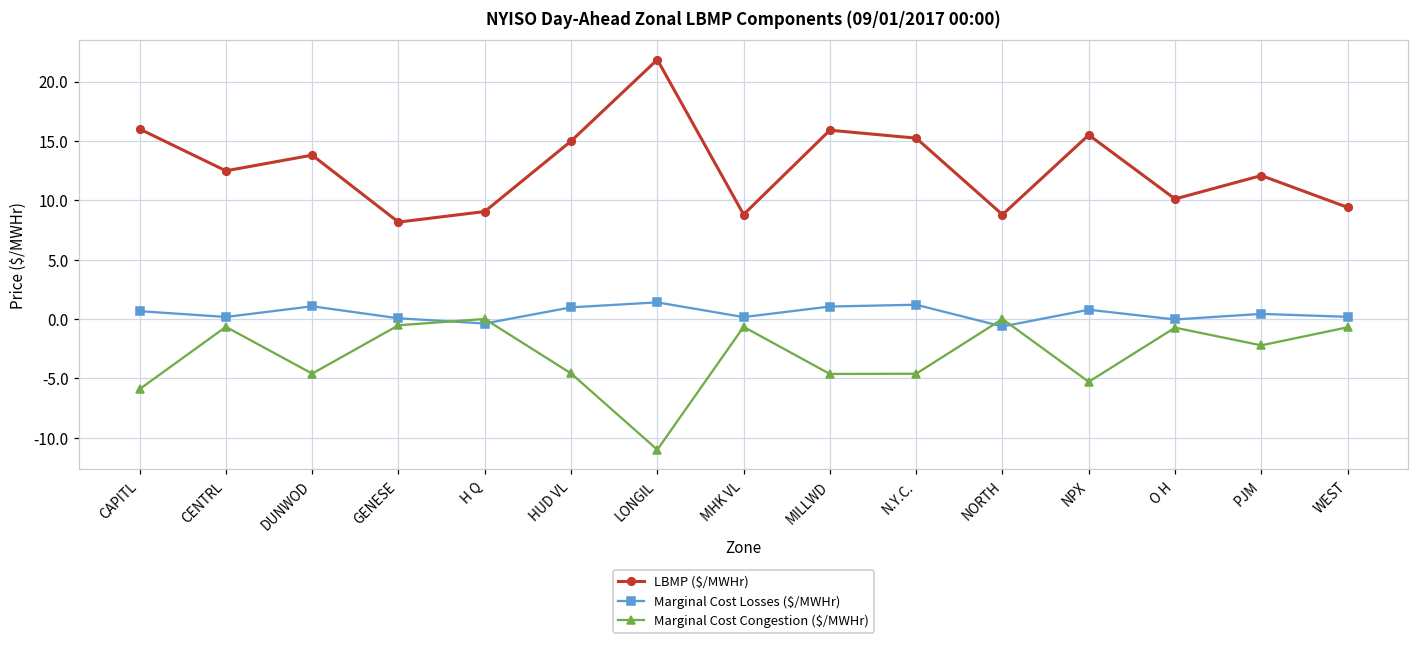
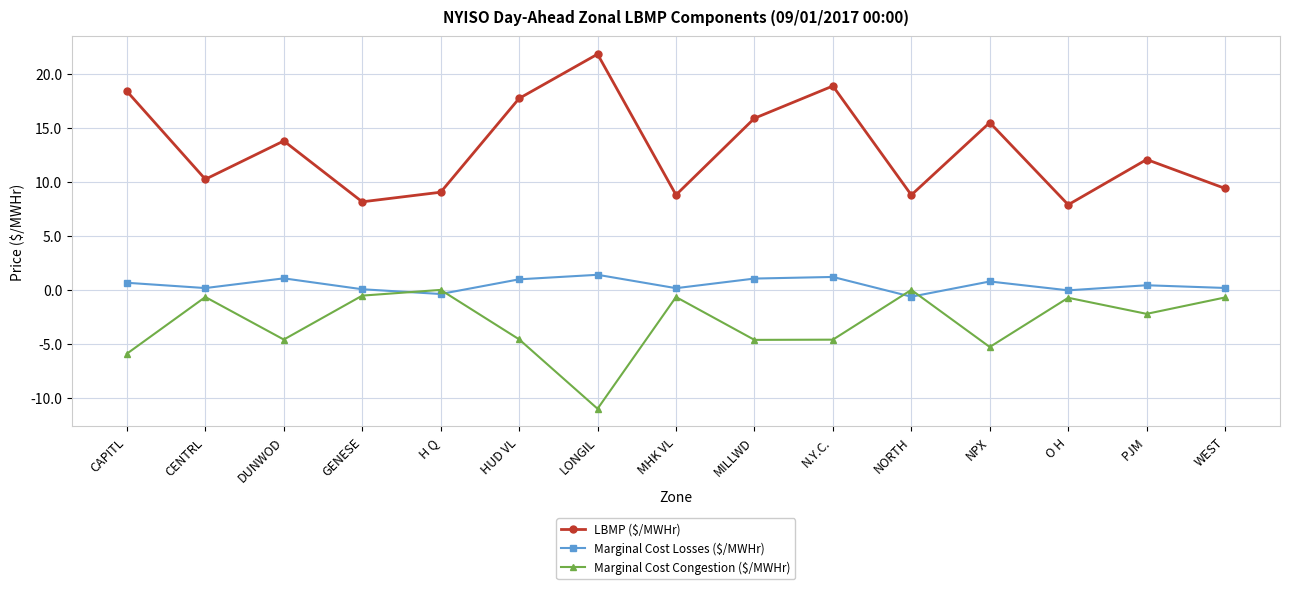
LBMP ($/MWHr), CAPITL: 16.0 -> 18.4
LBMP ($/MWHr), CENTRL: 12.5 -> 10.3
LBMP ($/MWHr), HUD VL: 15.0 -> 17.7
LBMP ($/MWHr), N.Y.C.: 15.2 -> 18.9
LBMP ($/MWHr), O H: 10.1 -> 7.9
